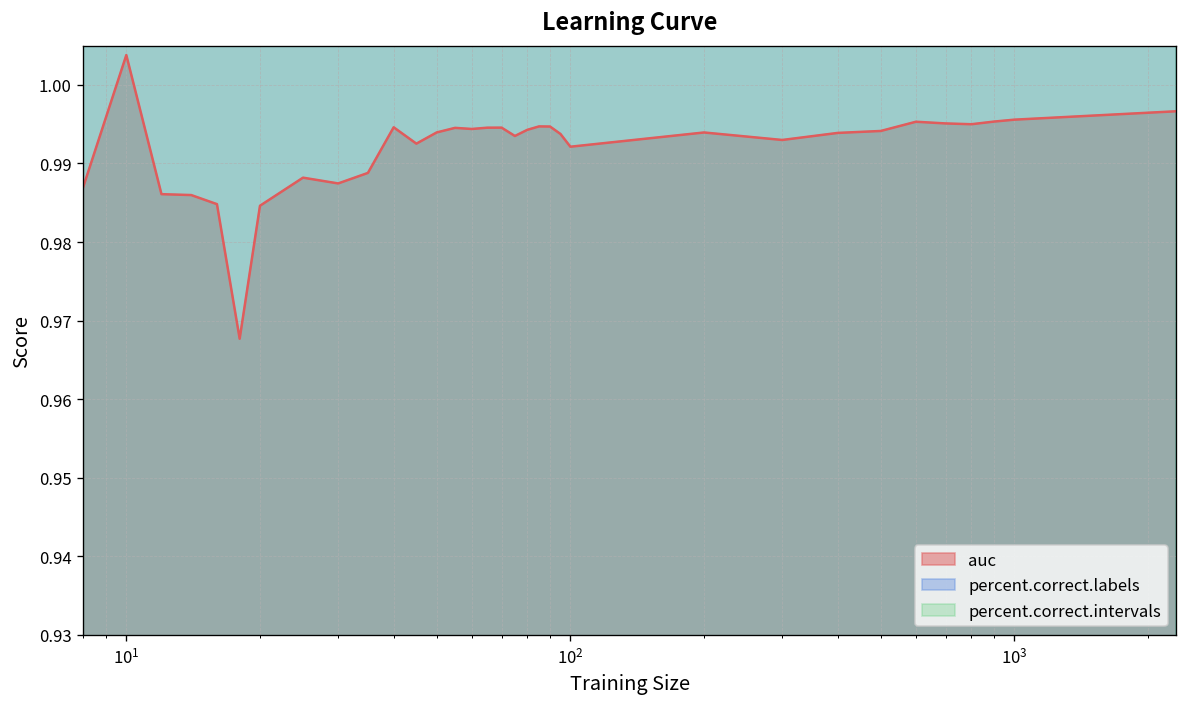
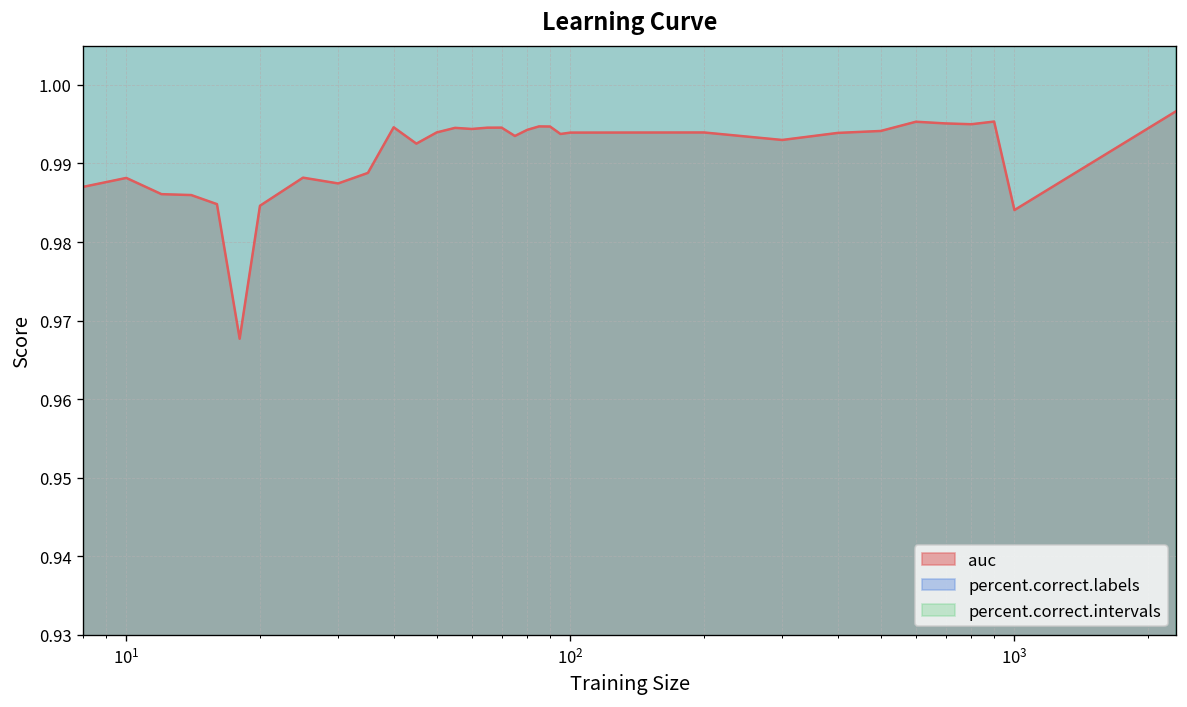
auc, 10^1: 1.004 -> 0.988
auc, 10^2: 0.992 -> 0.994
auc, 10^3: 0.996 -> 0.984
